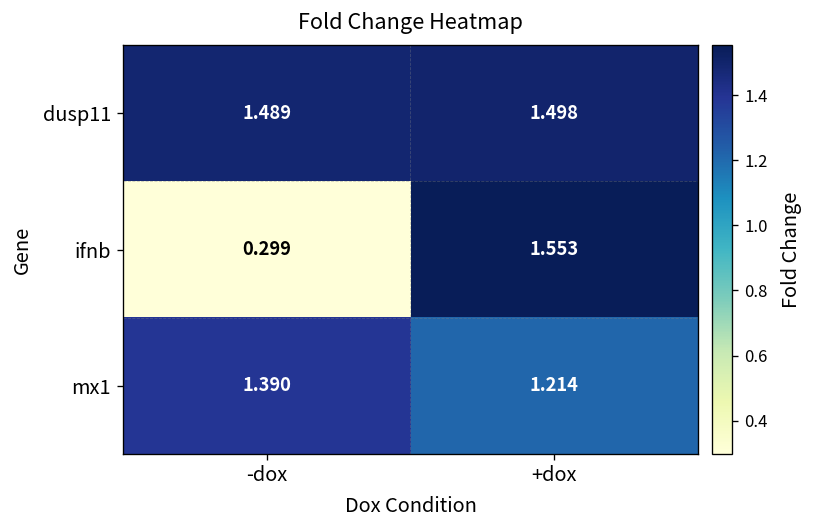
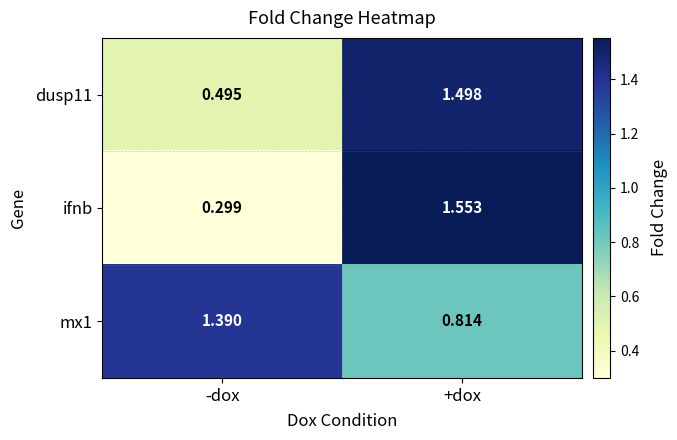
dusp11, -dox: 1.489 -> 0.495
mx1, +dox: 1.214 -> 0.814
